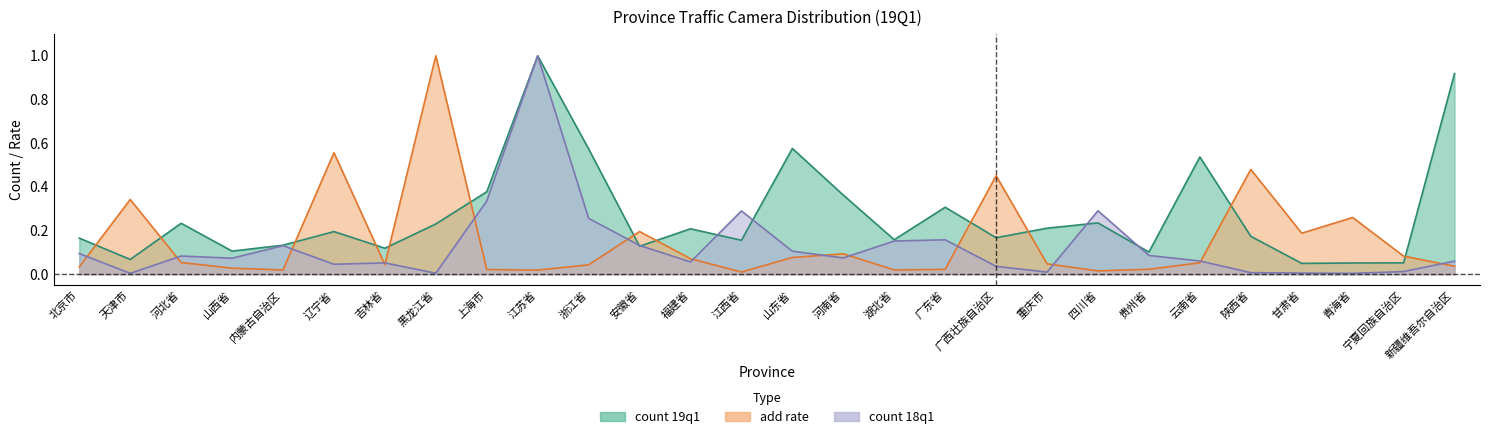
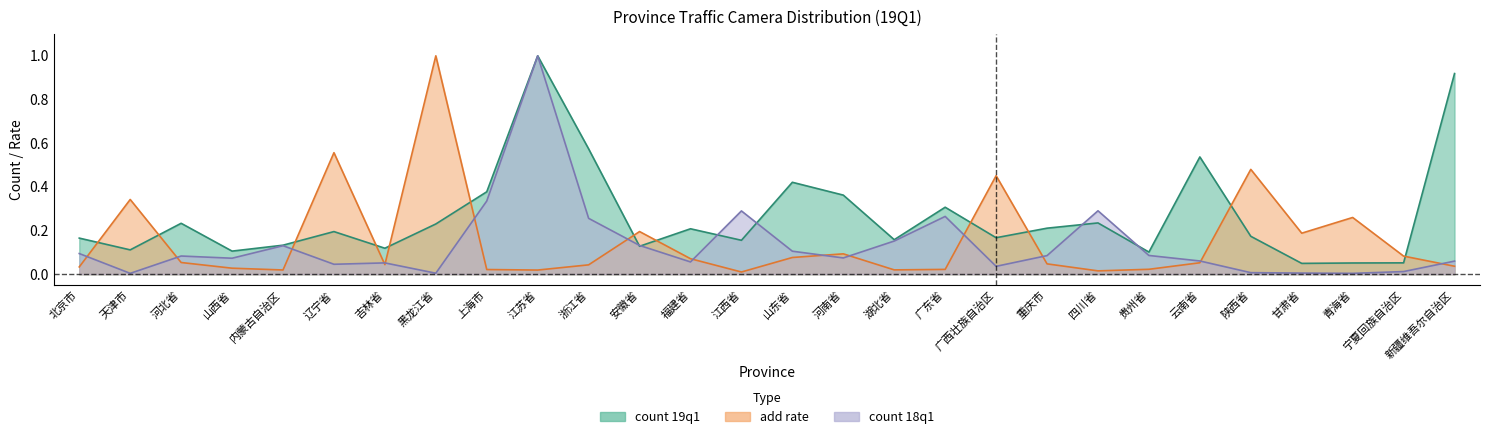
count 19q1, 天津市: 0.07 -> 0.11
count 19q1, 山东省: 0.58 -> 0.42
count 18q1, 广东省: 0.16 -> 0.26
count 18q1, 重庆市: 0.01 -> 0.09
